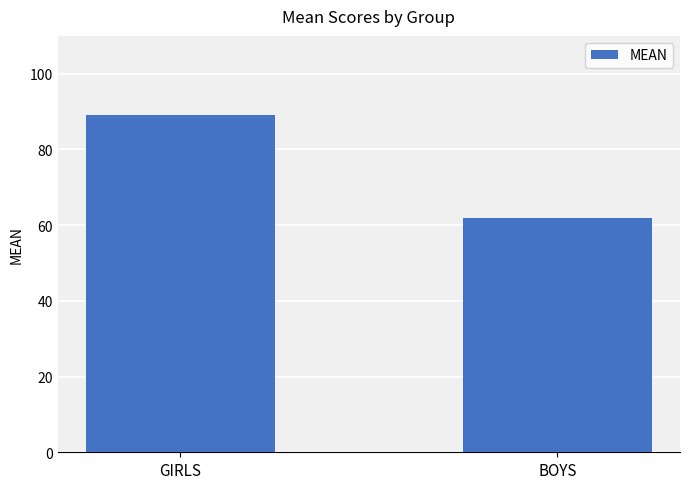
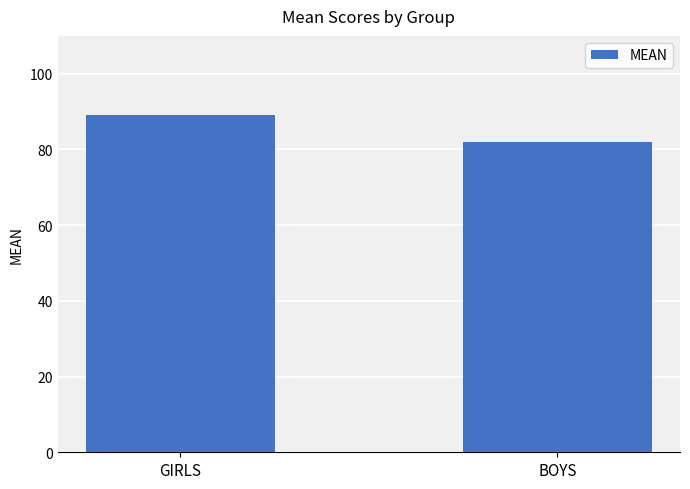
BOYS: 62 -> 82
